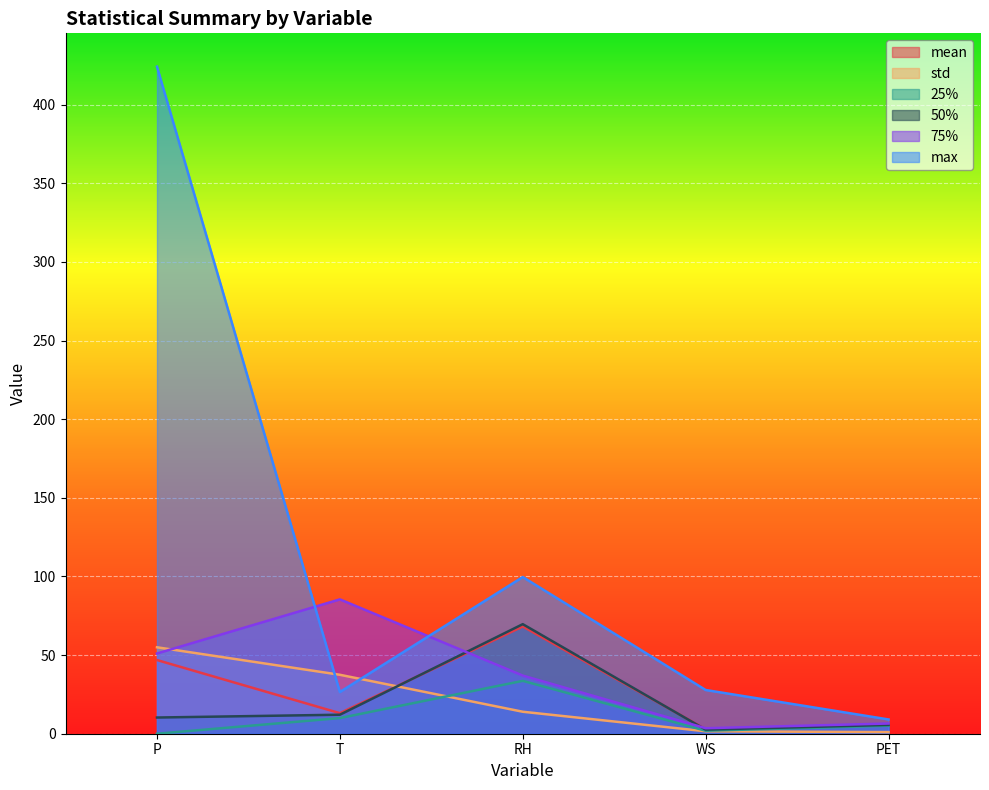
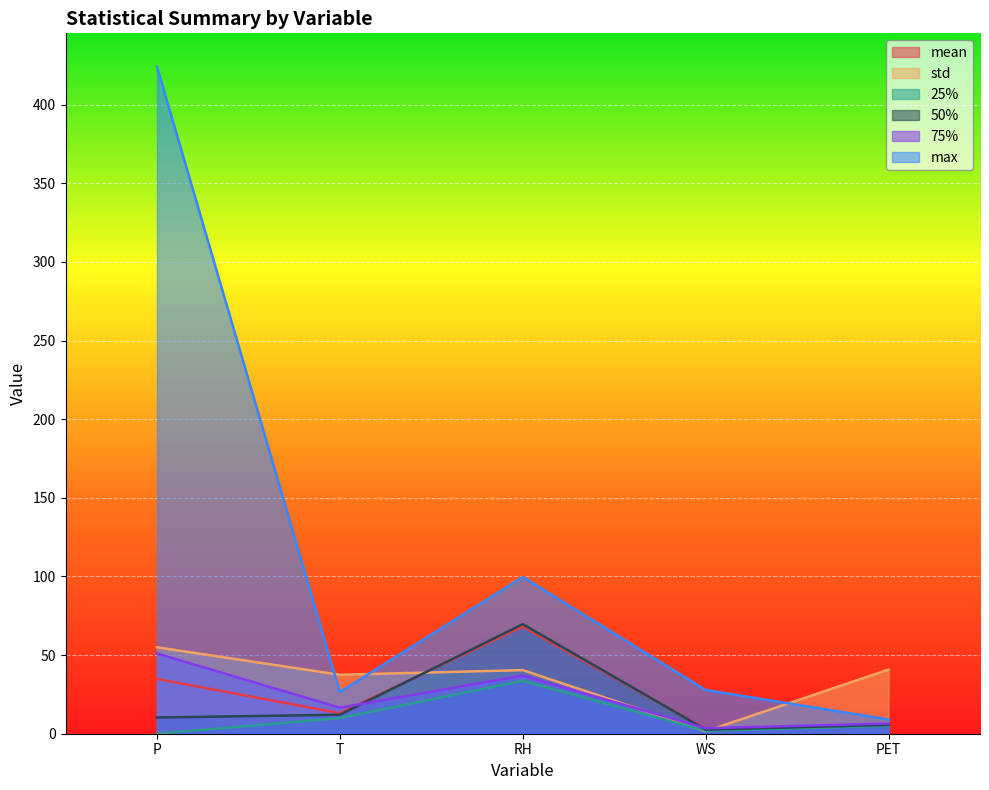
mean, P: 47 -> 35
75%, T: 85 -> 17
std, RH: 14 -> 40
std, PET: 1 -> 41
